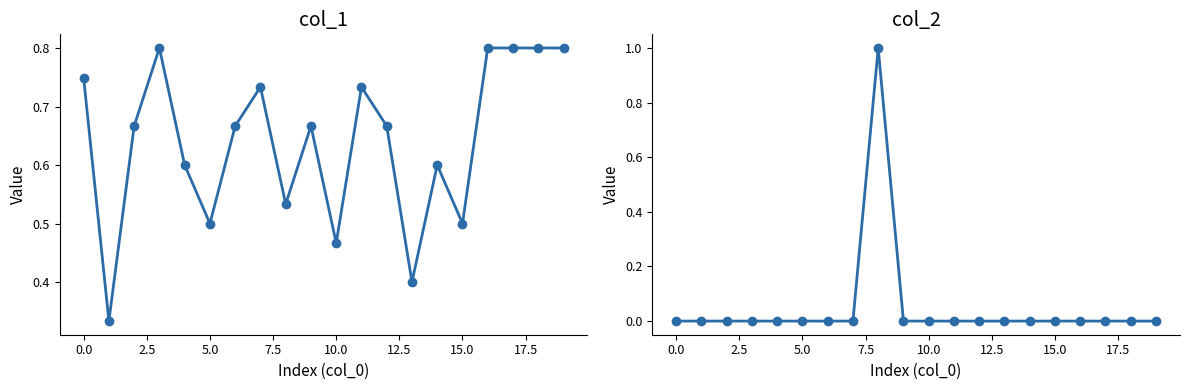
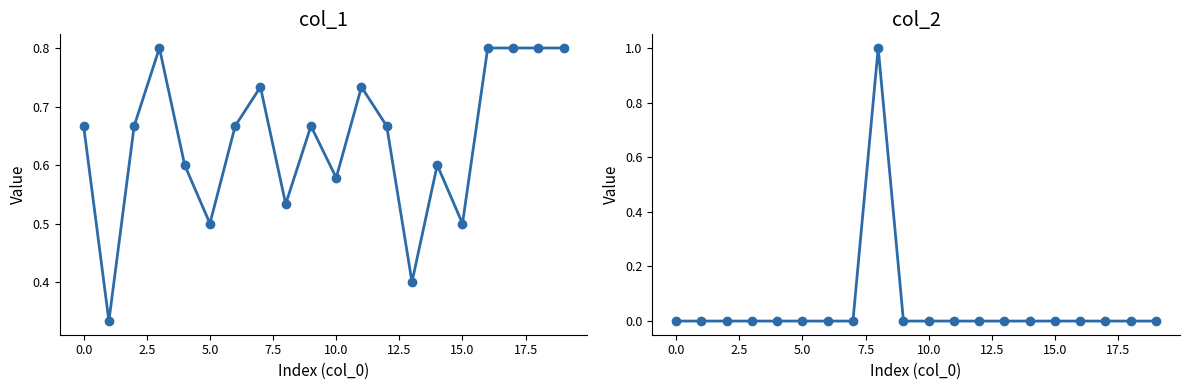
col_1, 0.0: 0.75 -> 0.67
col_1, 10.0: 0.47 -> 0.58
